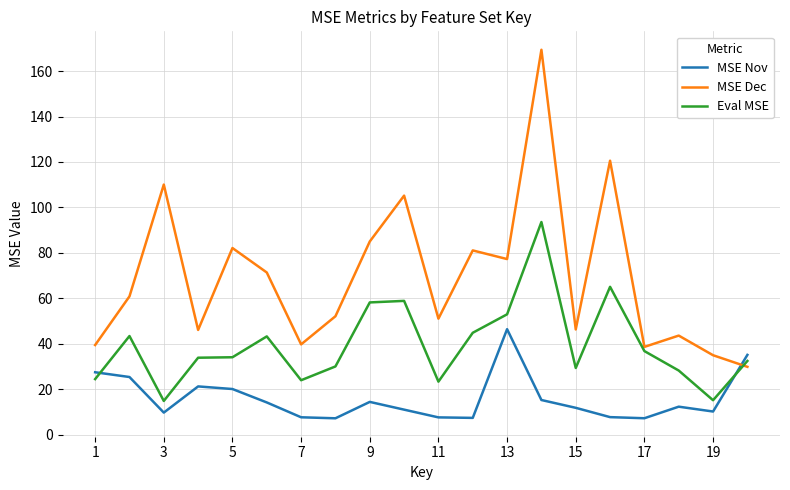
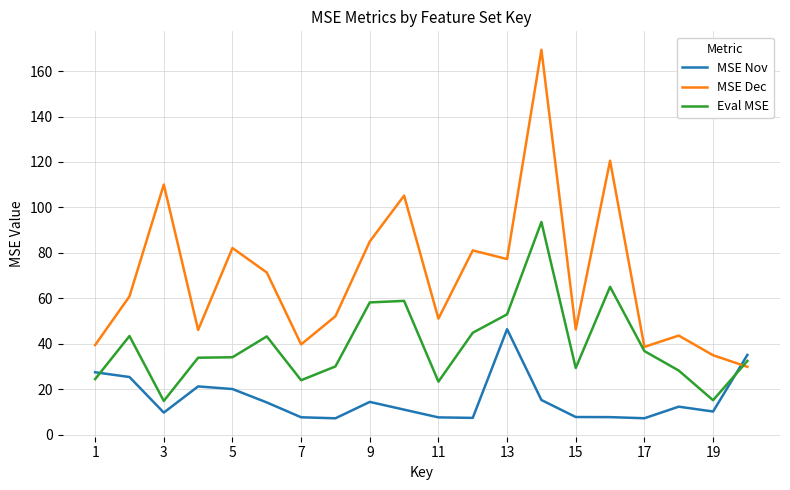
MSE Nov, 15: 12 -> 8
